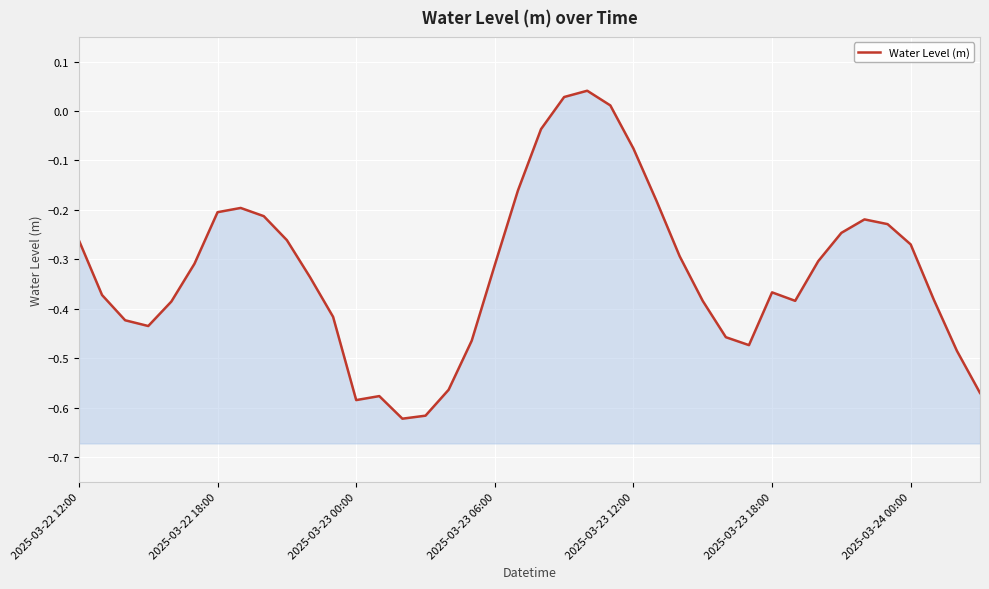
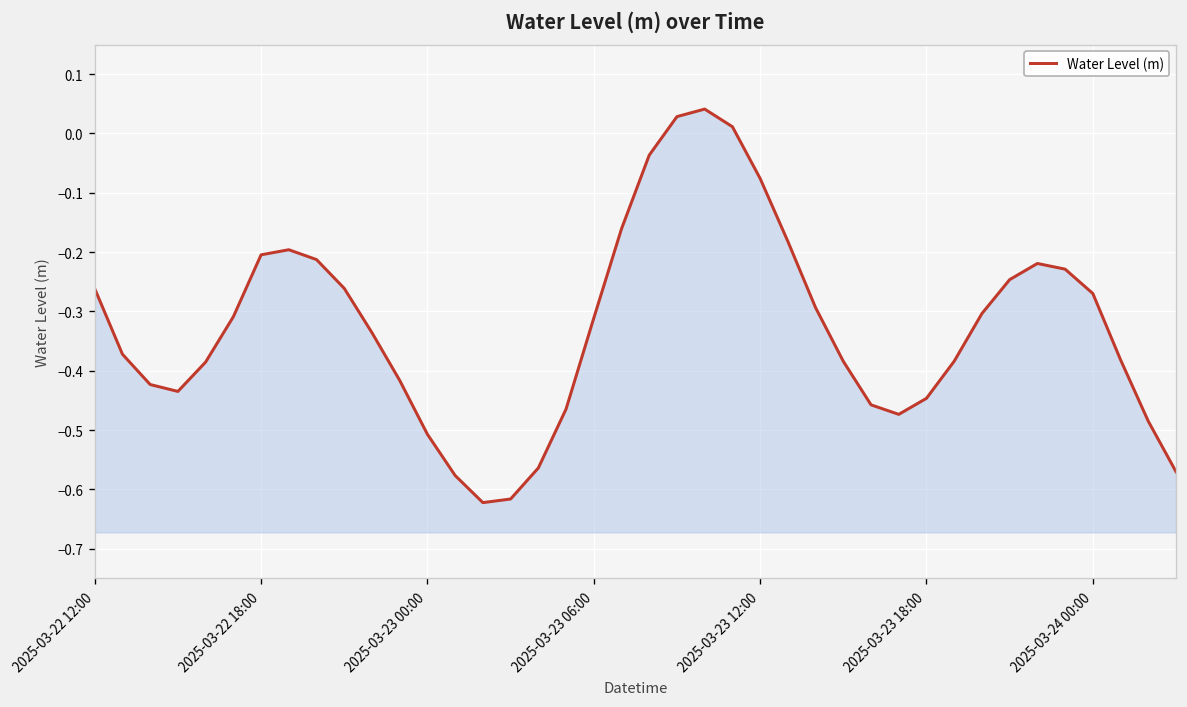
2025-03-23 00:00: -0.58 -> -0.51
2025-03-23 18:00: -0.37 -> -0.45
